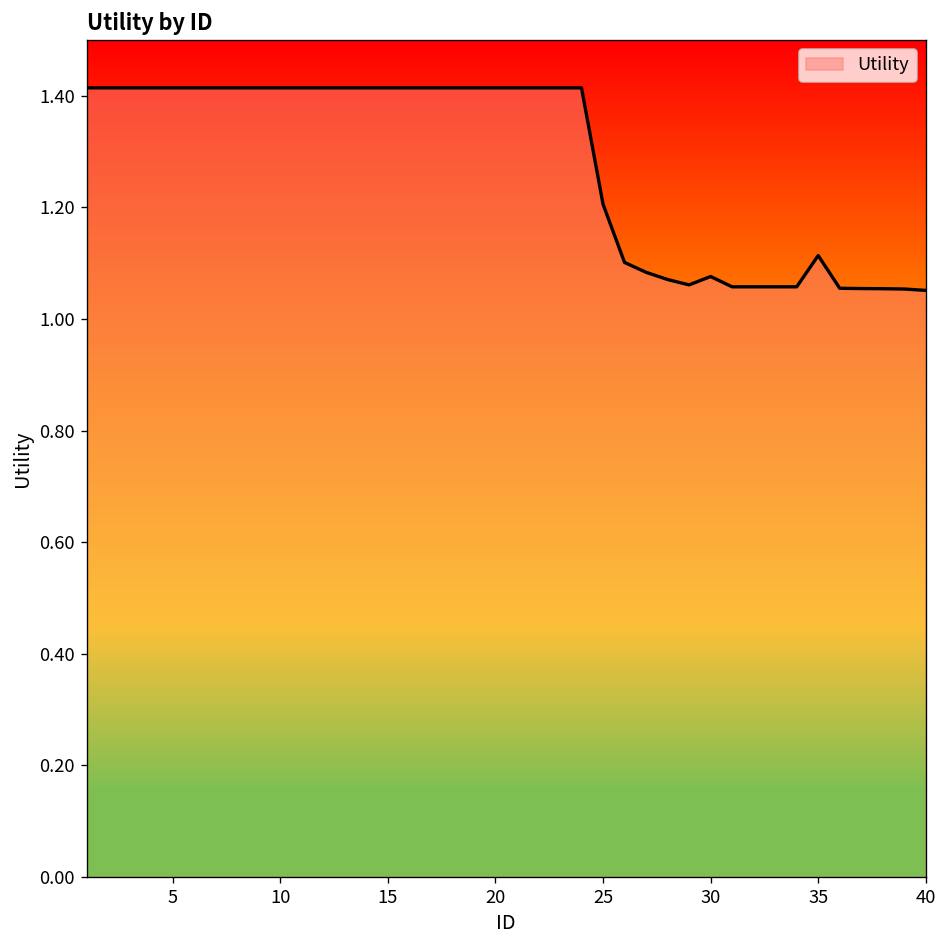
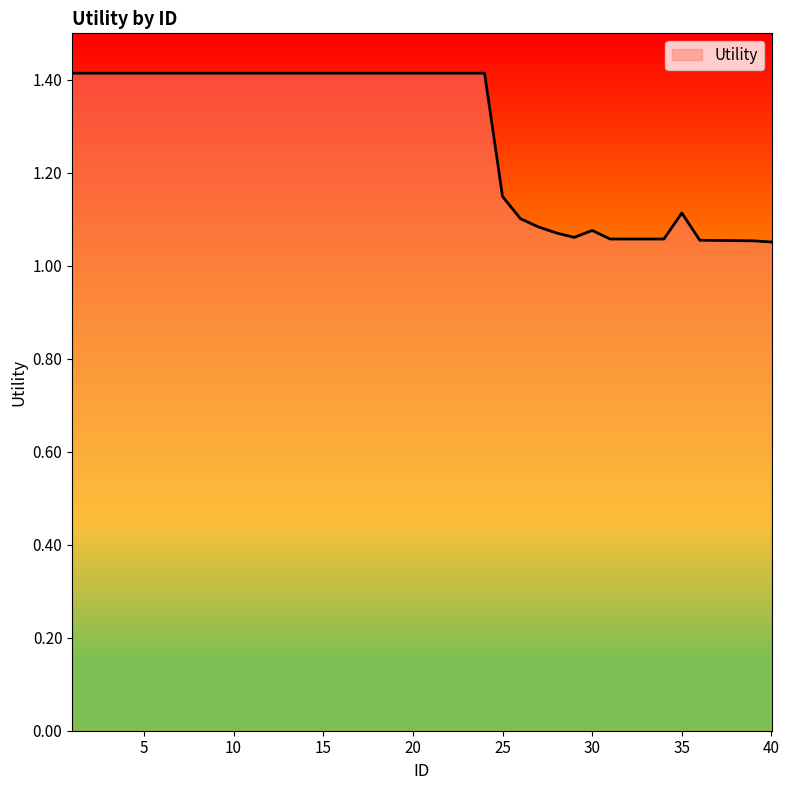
25: 1.21 -> 1.15
